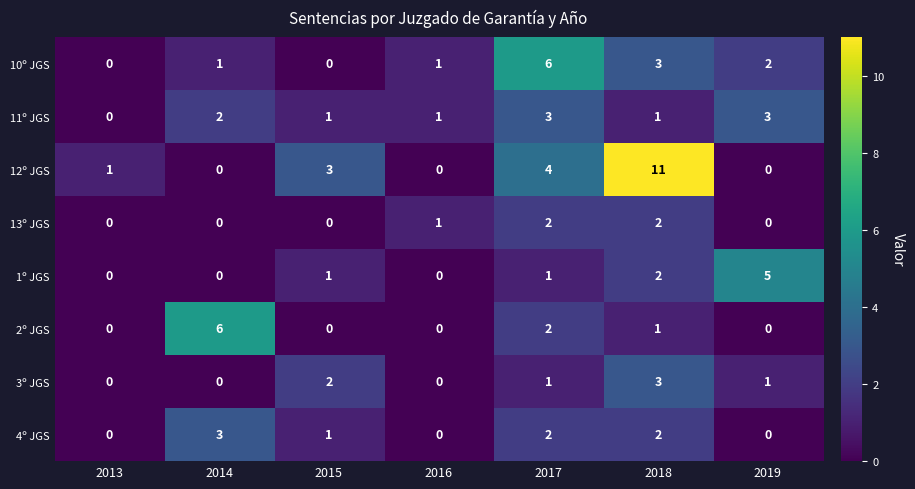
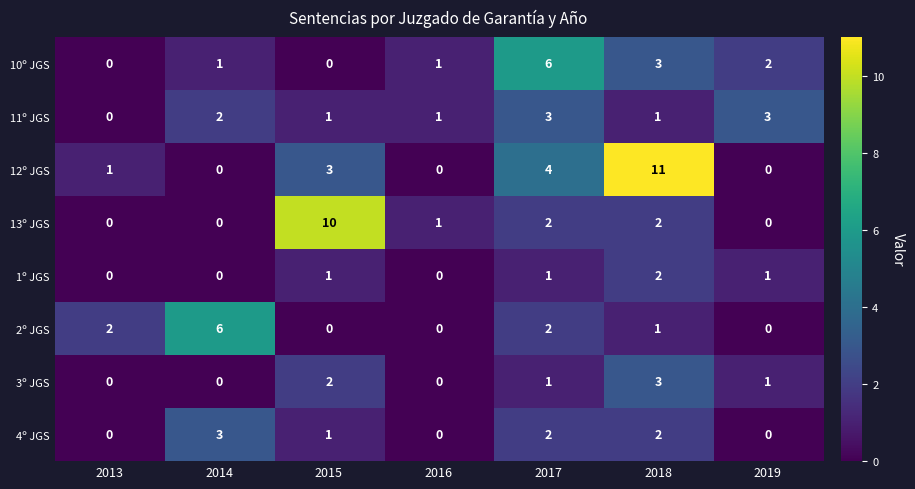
13º JGS, 2015: 0 -> 10
1º JGS, 2019: 5 -> 1
2º JGS, 2013: 0 -> 2
